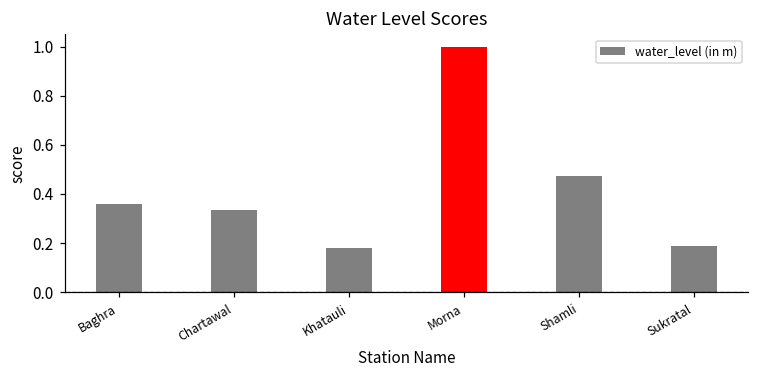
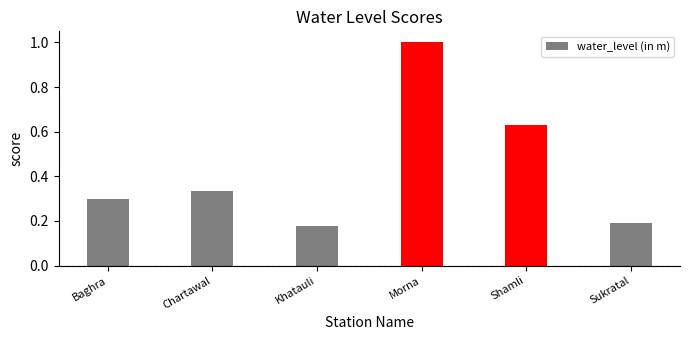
Baghra: 0.36 -> 0.30
Shamli: 0.47 -> 0.63
